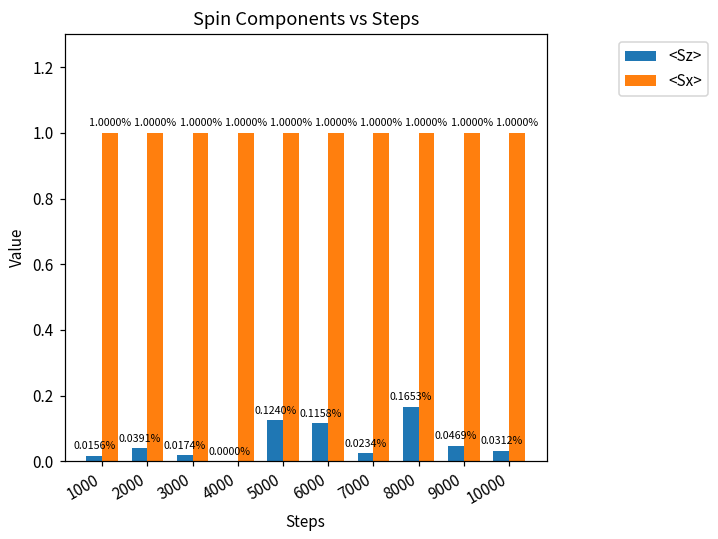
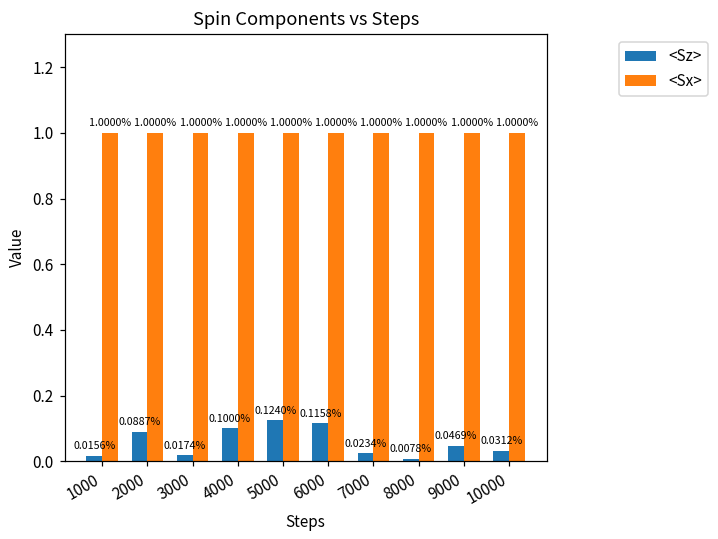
<Sz>, 2000: 0.0391% -> 0.0887%
<Sz>, 4000: 0.0000% -> 0.1000%
<Sz>, 8000: 0.1653% -> 0.0078%
